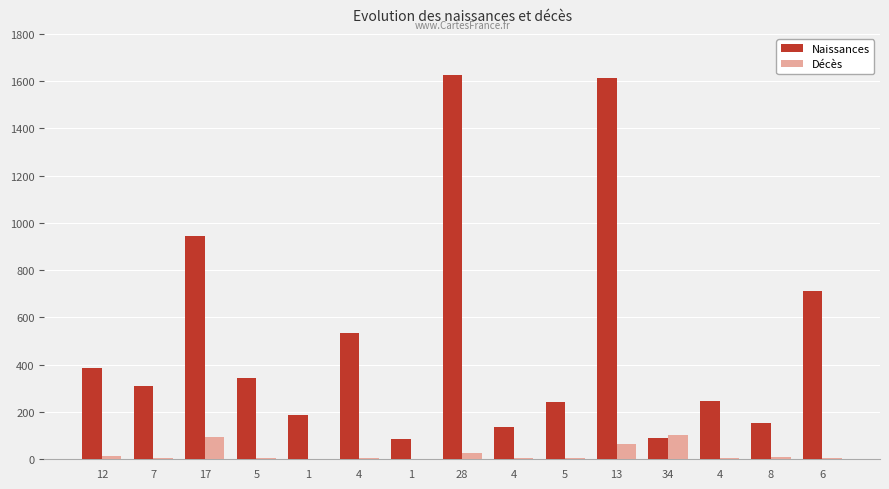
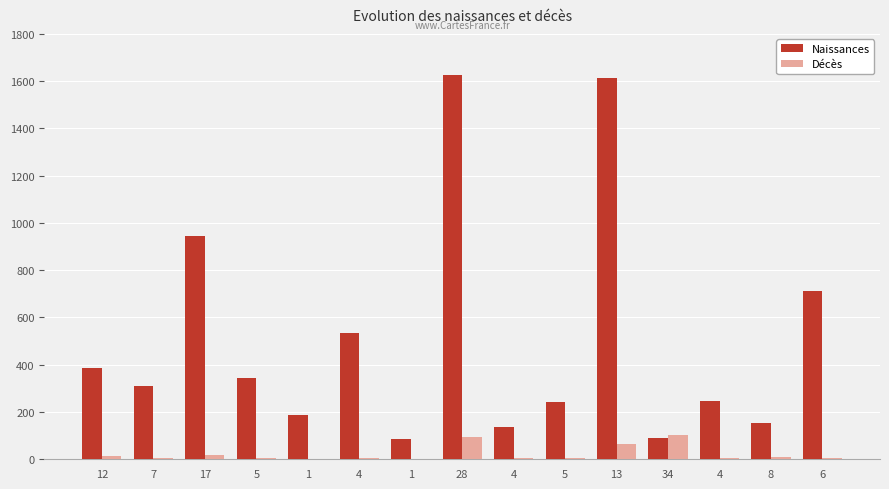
Décès, 17: 90 -> 20
Décès, 28: 30 -> 90
